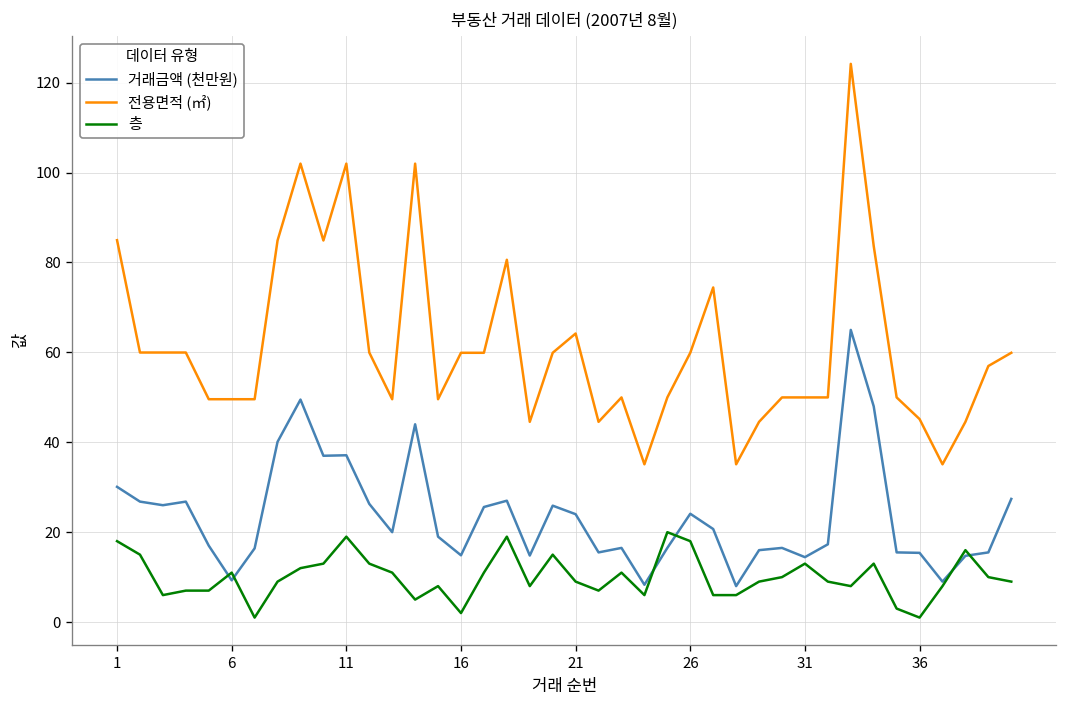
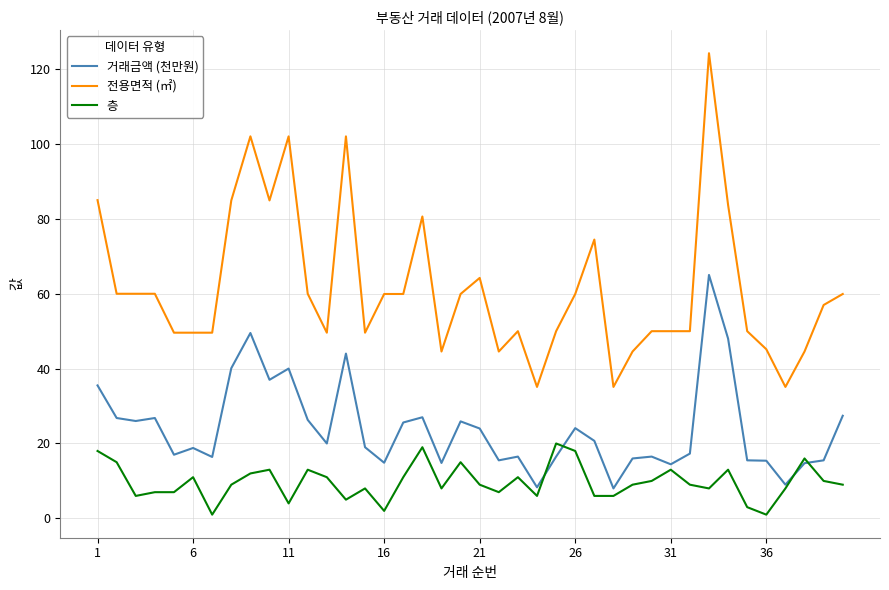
거래금액 (천만원), 1: 30 -> 36
거래금액 (천만원), 6: 9 -> 19
거래금액 (천만원), 11: 37 -> 40
층, 11: 19 -> 4
